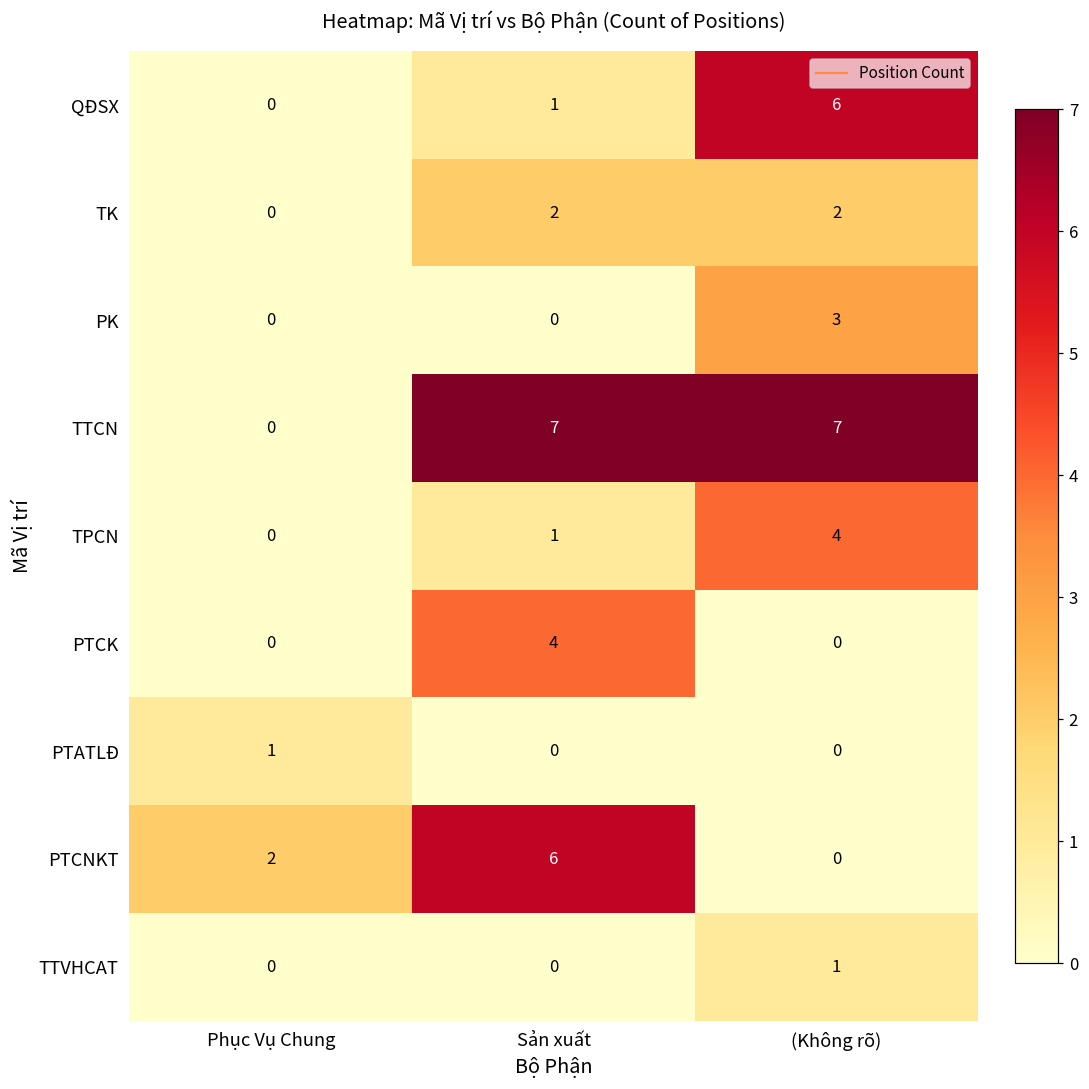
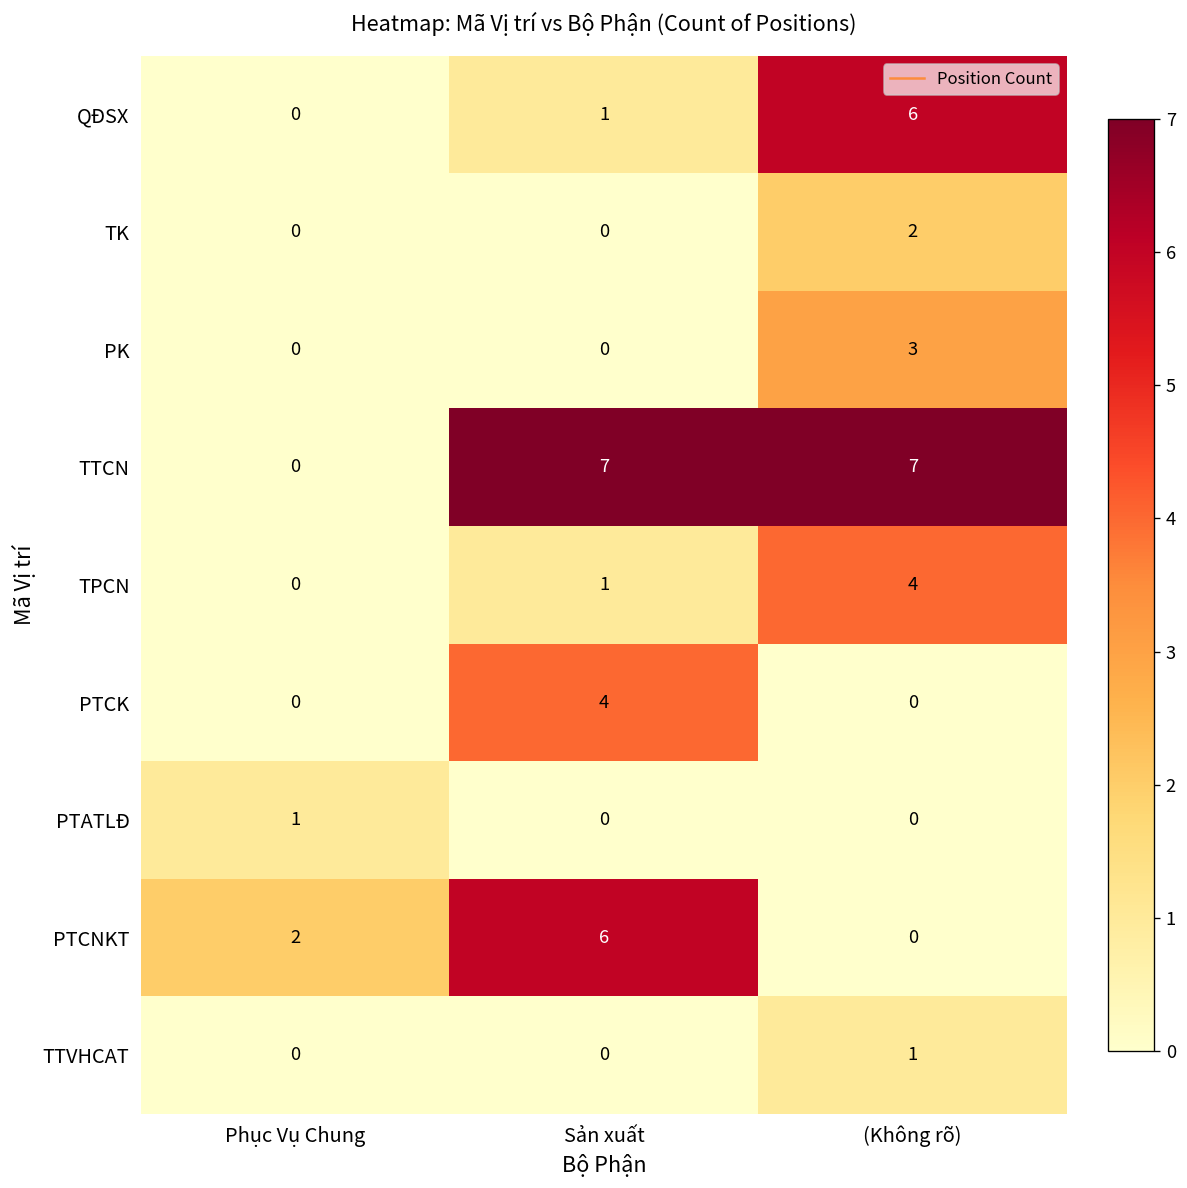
TK, Sản xuất: 2 -> 0
